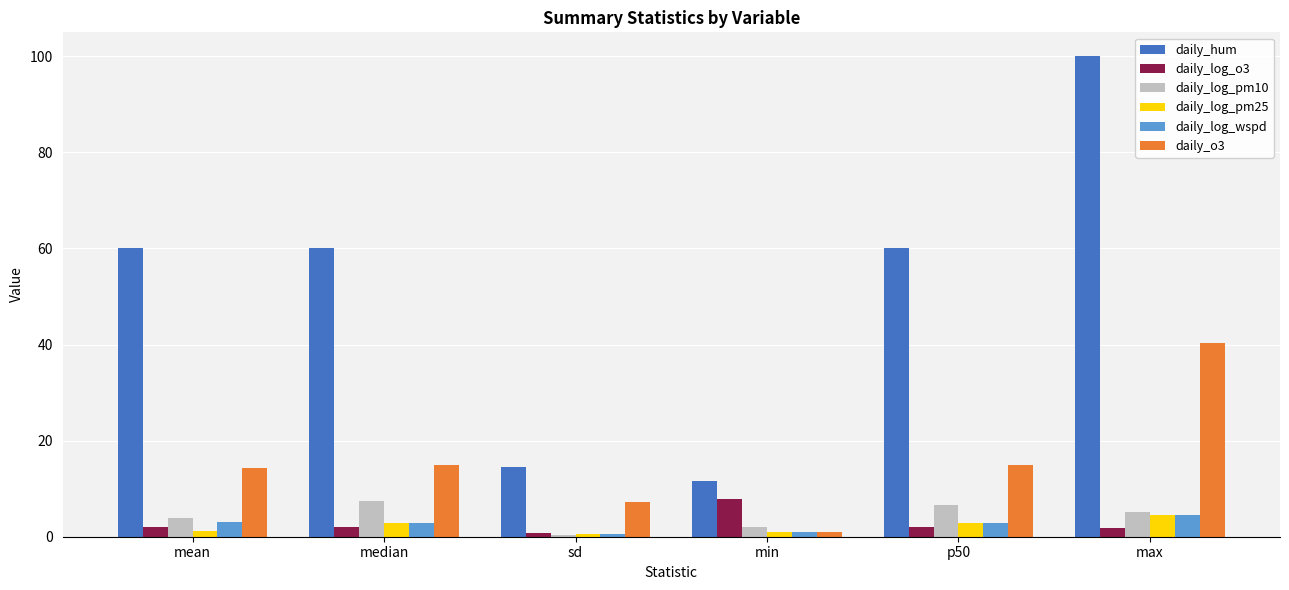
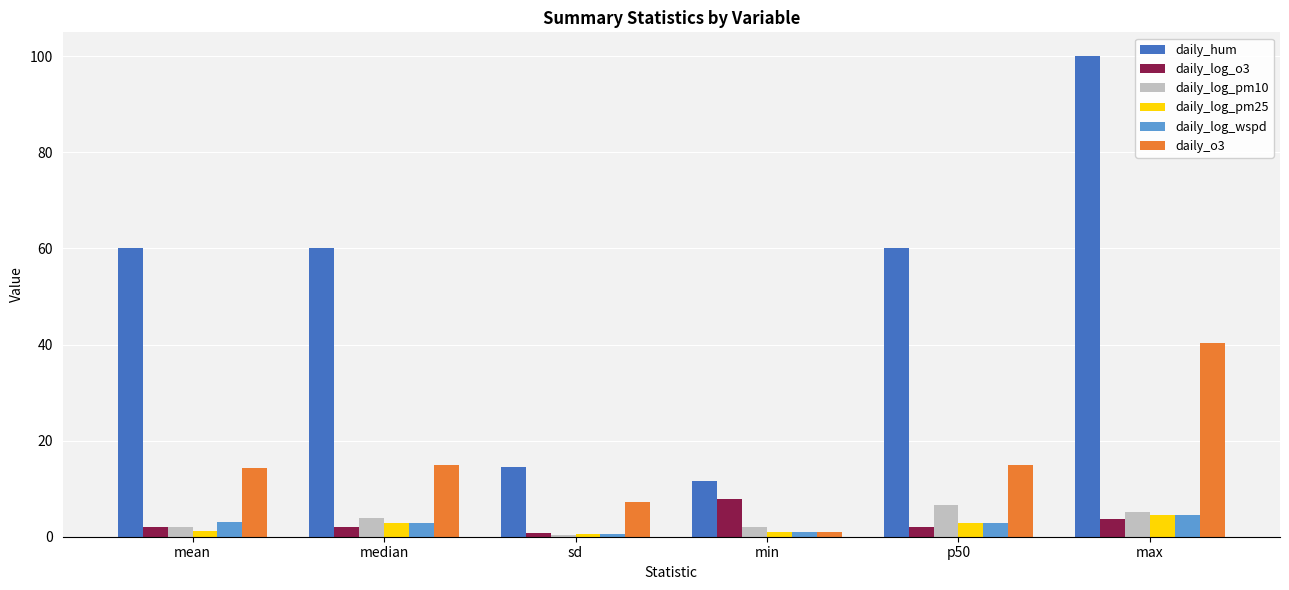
daily_log_pm10, mean: 4 -> 2
daily_log_pm10, median: 7 -> 4
daily_log_o3, max: 2 -> 4
